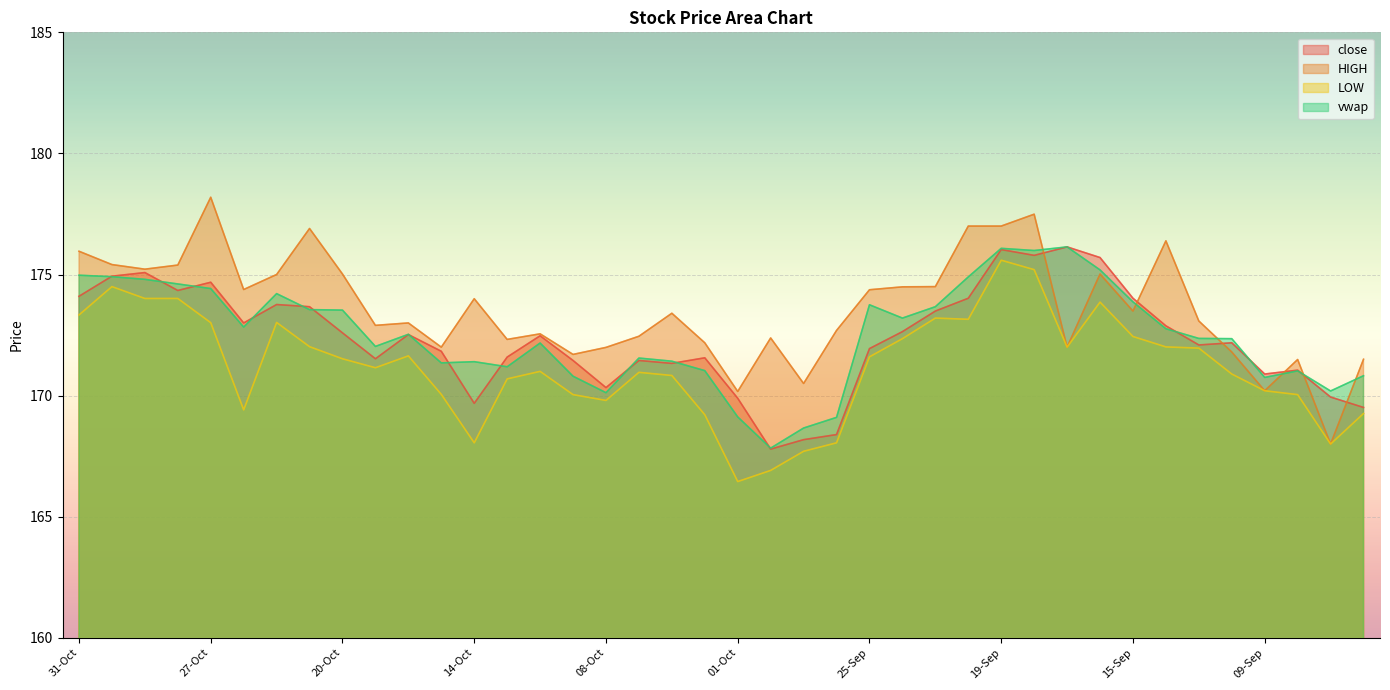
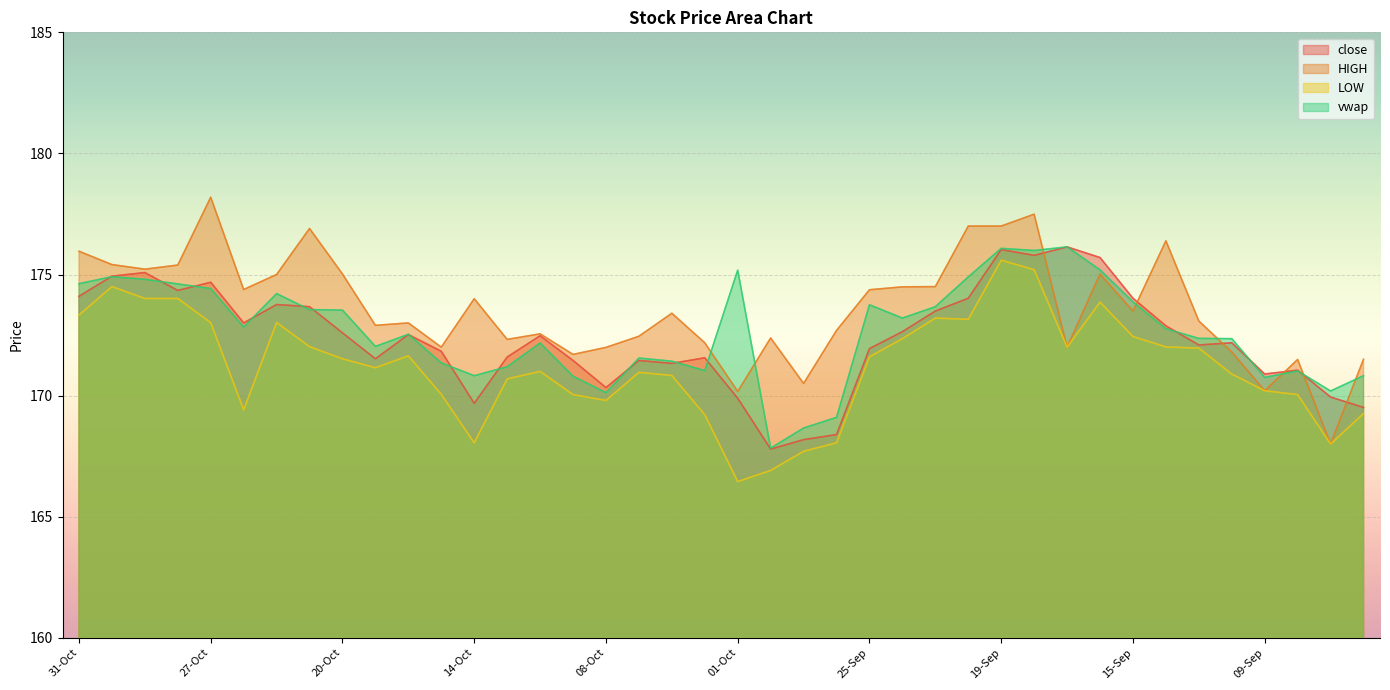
vwap, 31-Oct: 175.0 -> 174.6
vwap, 14-Oct: 171.4 -> 170.8
vwap, 01-Oct: 169.1 -> 175.2
